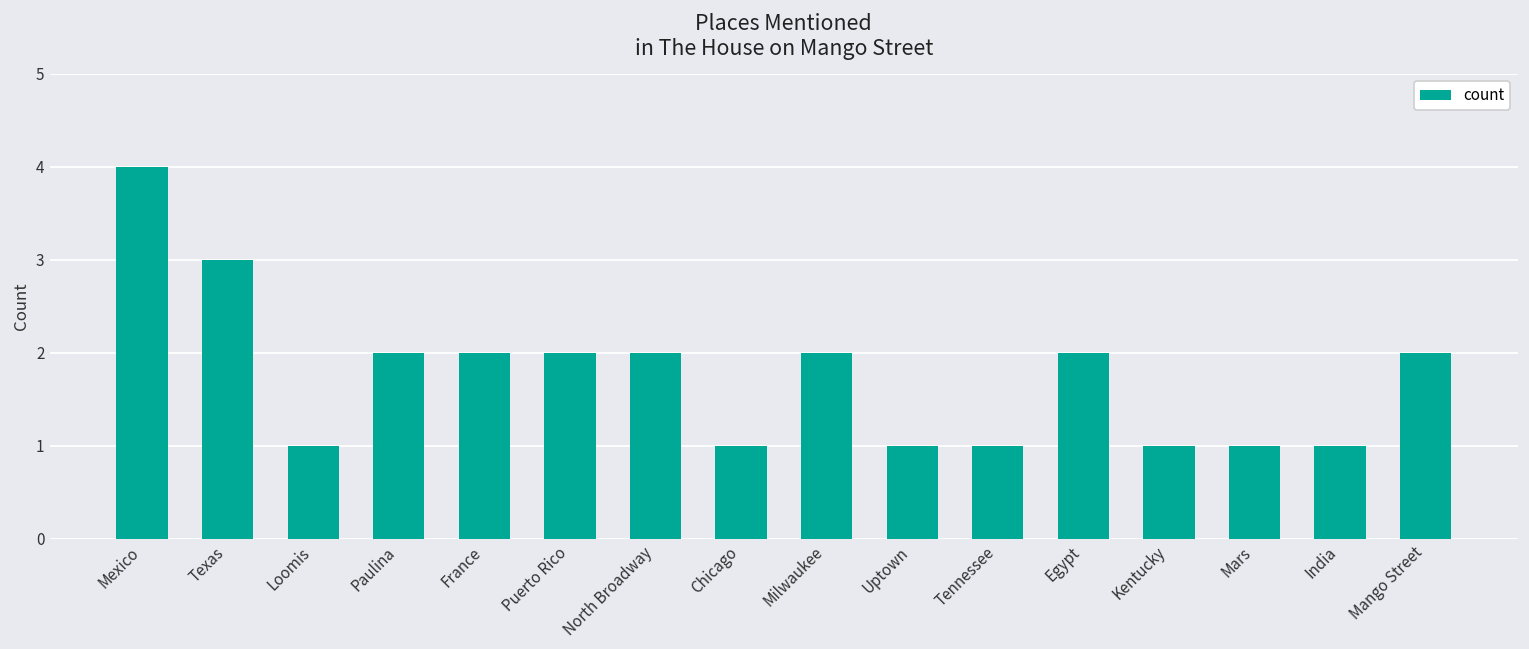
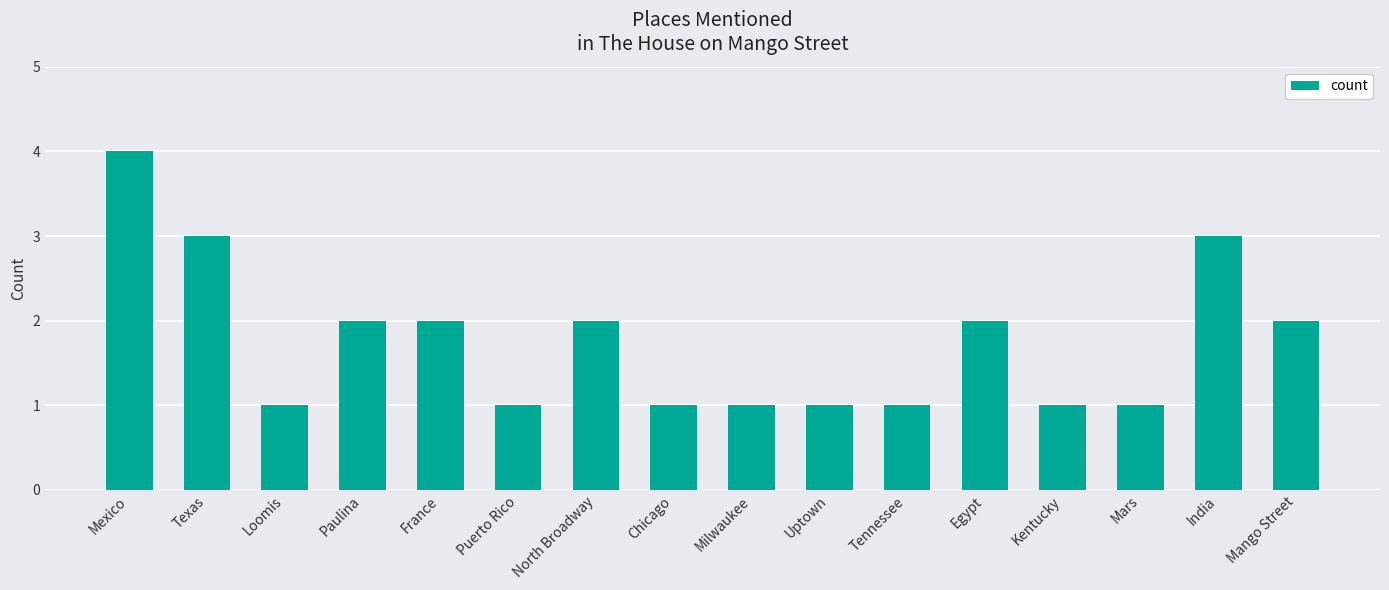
Puerto Rico: 2 -> 1
Milwaukee: 2 -> 1
India: 1 -> 3
